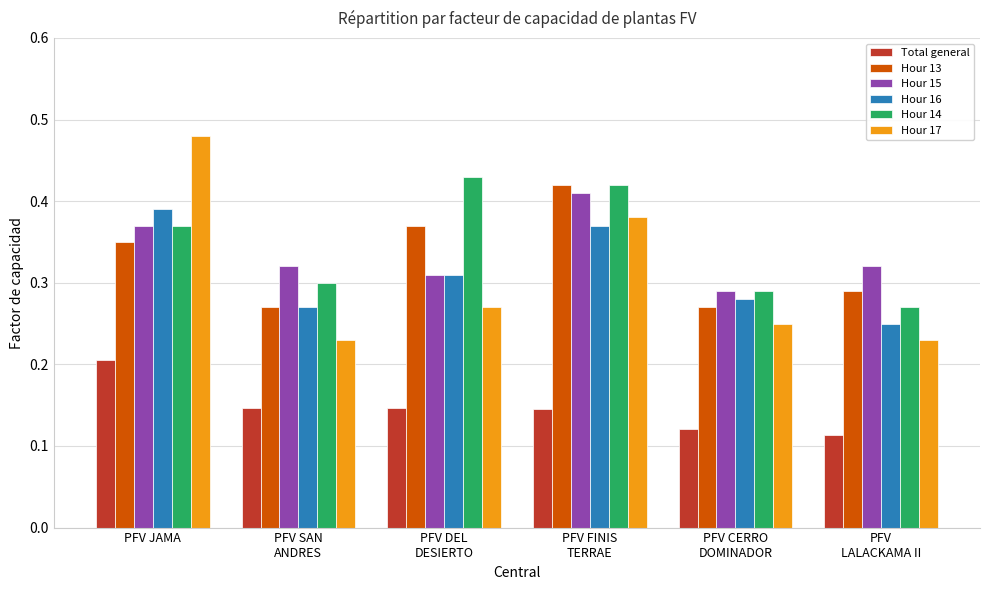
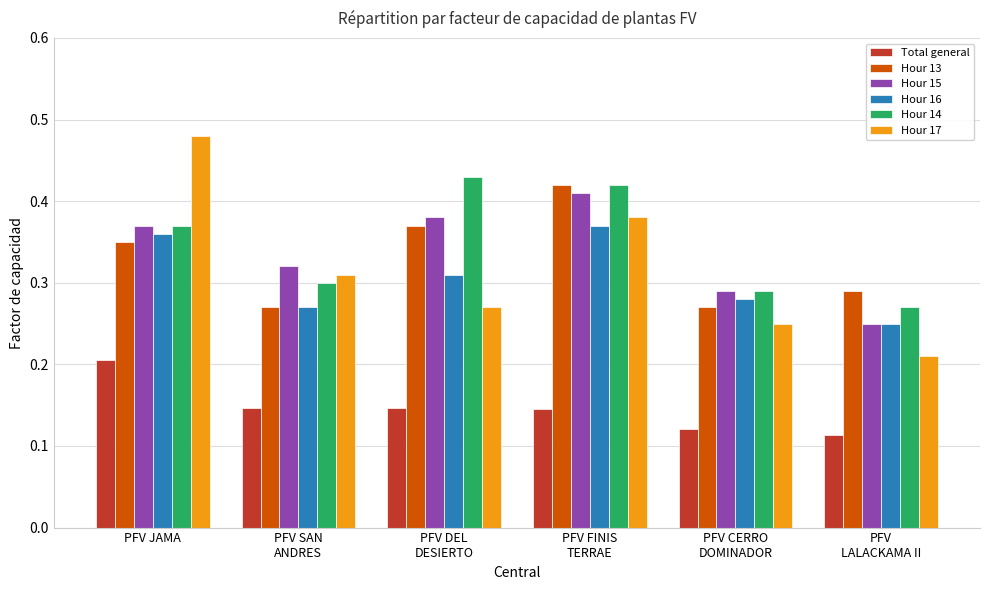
Hour 16, PFV JAMA: 0.39 -> 0.36
Hour 17, PFV SAN ANDRES: 0.23 -> 0.31
Hour 15, PFV DEL DESIERTO: 0.31 -> 0.38
Hour 15, PFV LALACKAMA II: 0.32 -> 0.25
Hour 17, PFV LALACKAMA II: 0.23 -> 0.21
